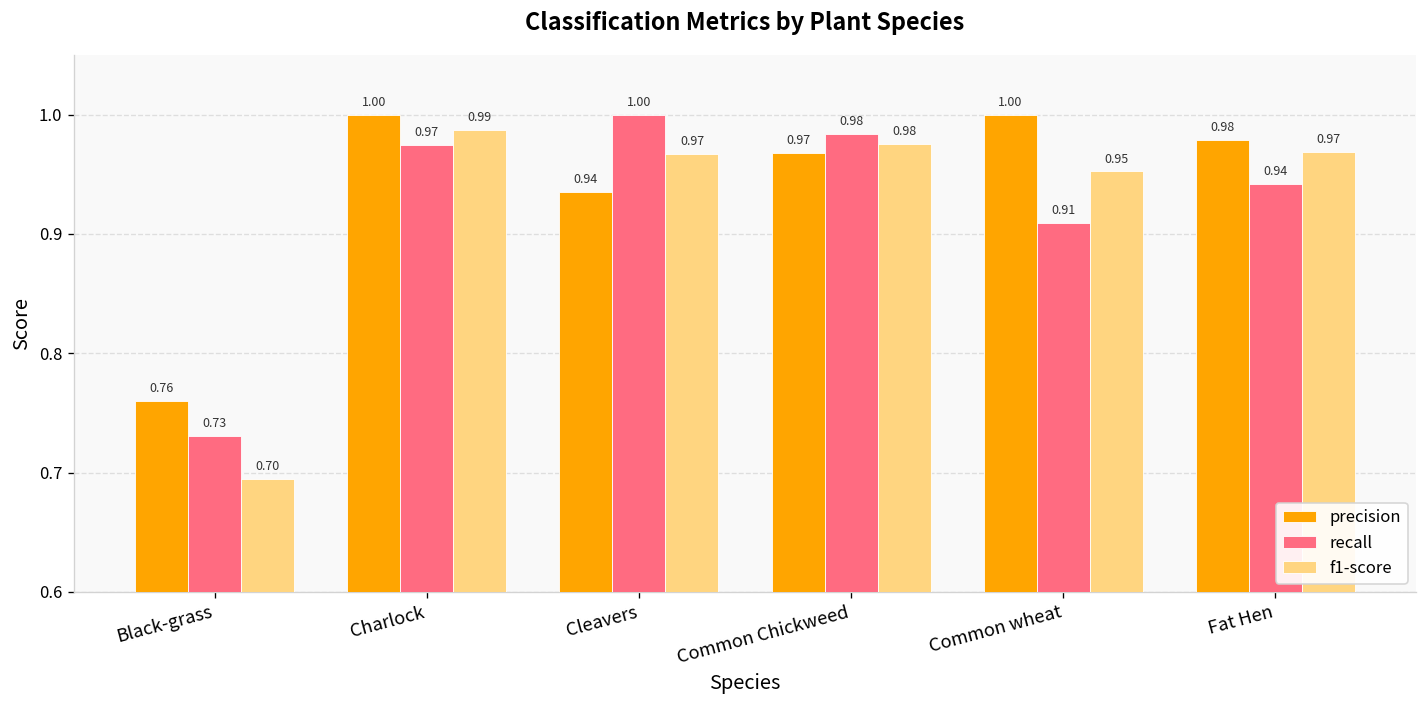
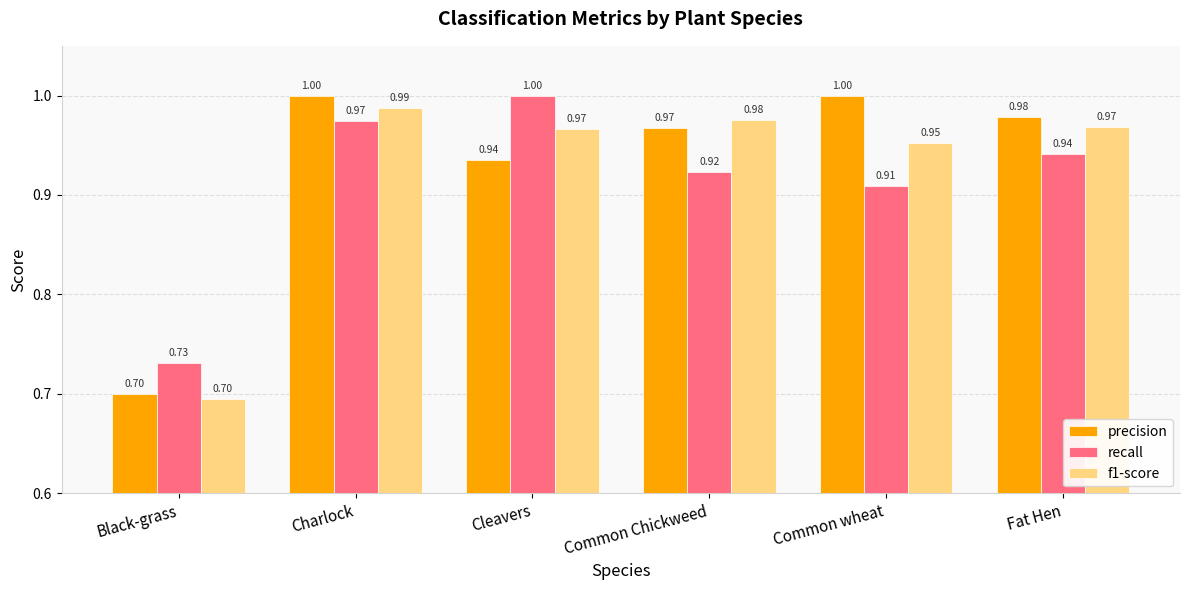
precision, Black-grass: 0.76 -> 0.70
recall, Common Chickweed: 0.98 -> 0.92
